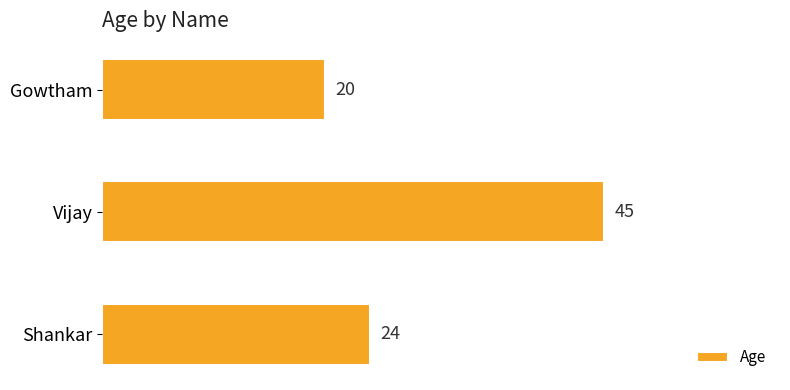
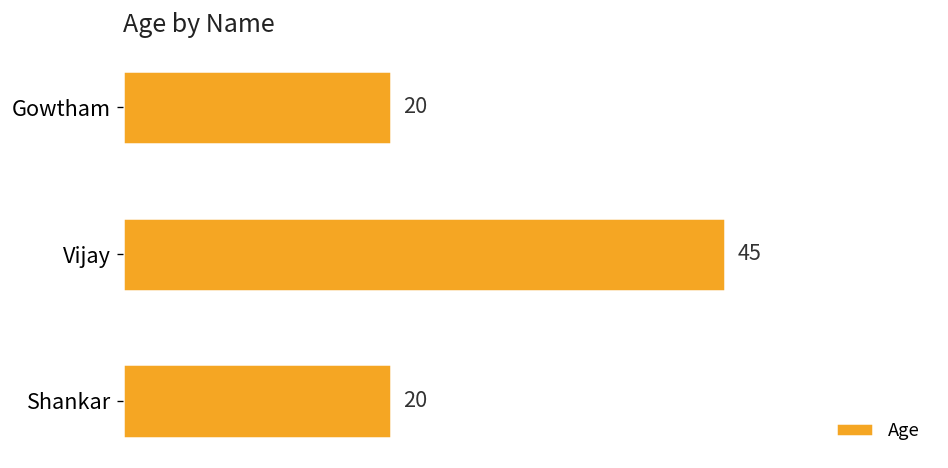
Shankar: 24 -> 20
